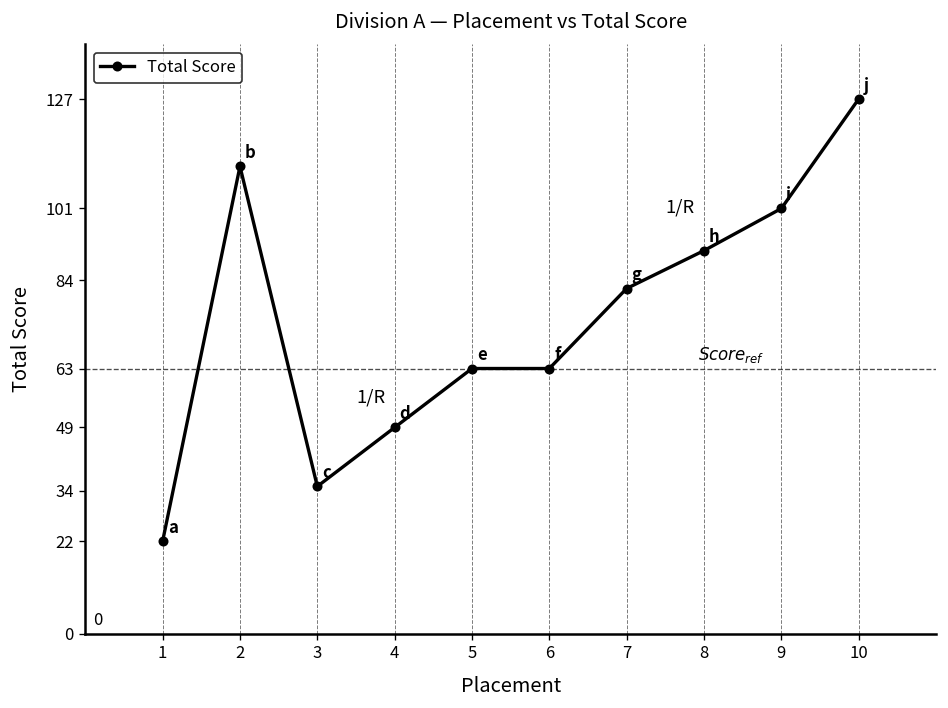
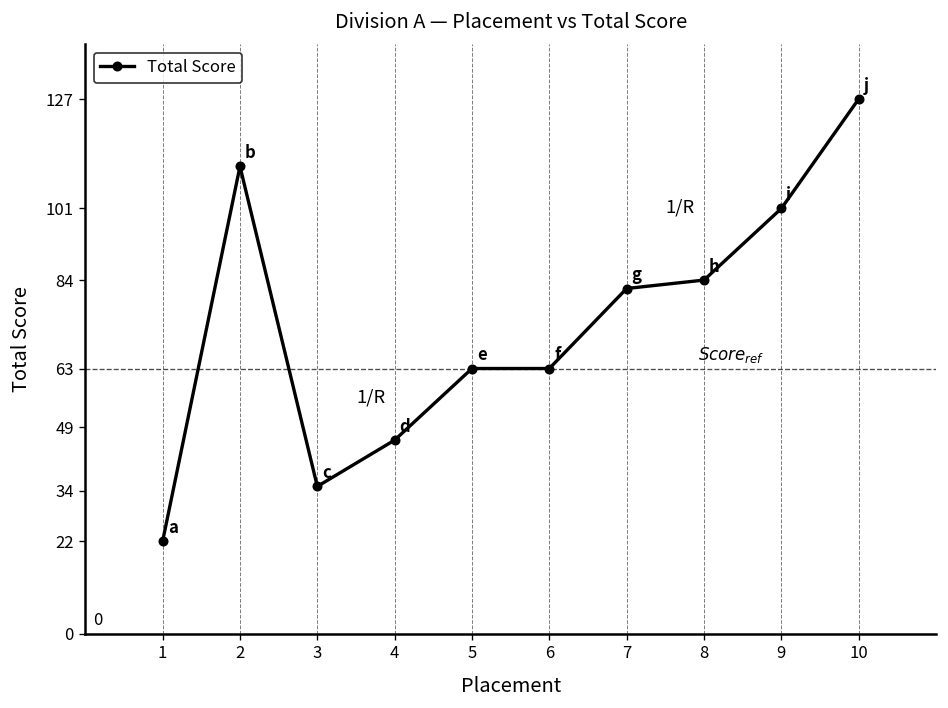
4: 49 -> 46
8: 91 -> 84
